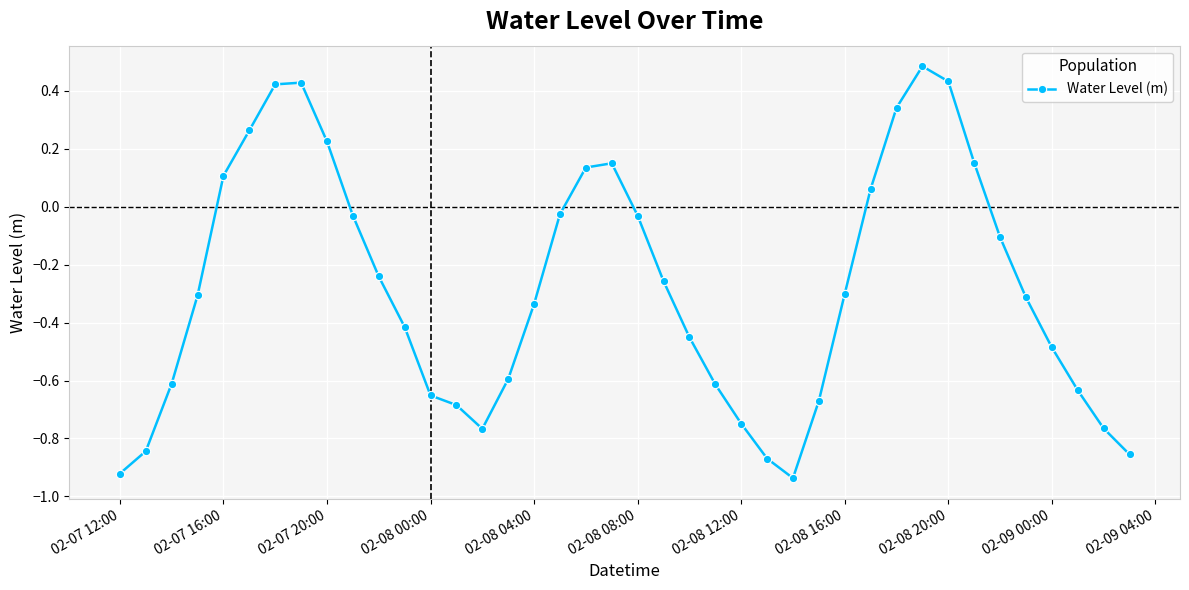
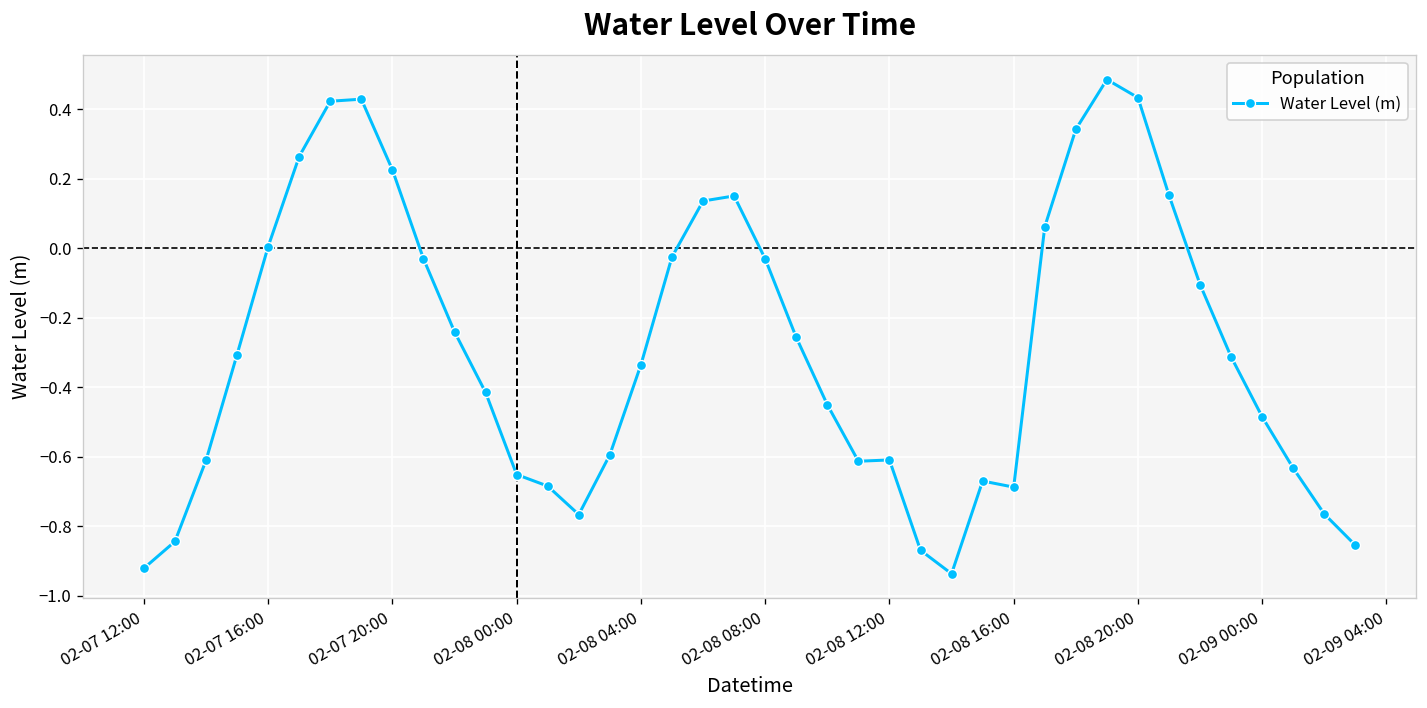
02-07 16:00: 0.11 -> 0.00
02-08 12:00: -0.75 -> -0.61
02-08 16:00: -0.30 -> -0.69
